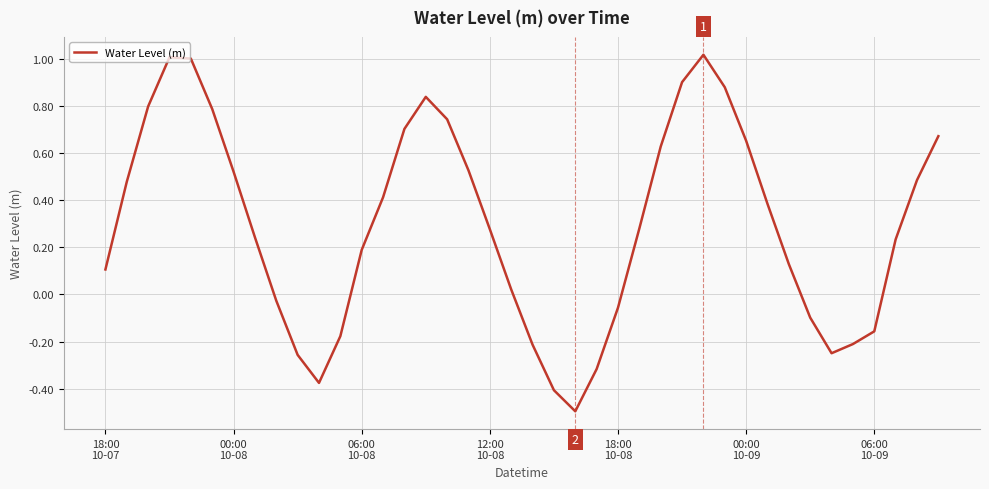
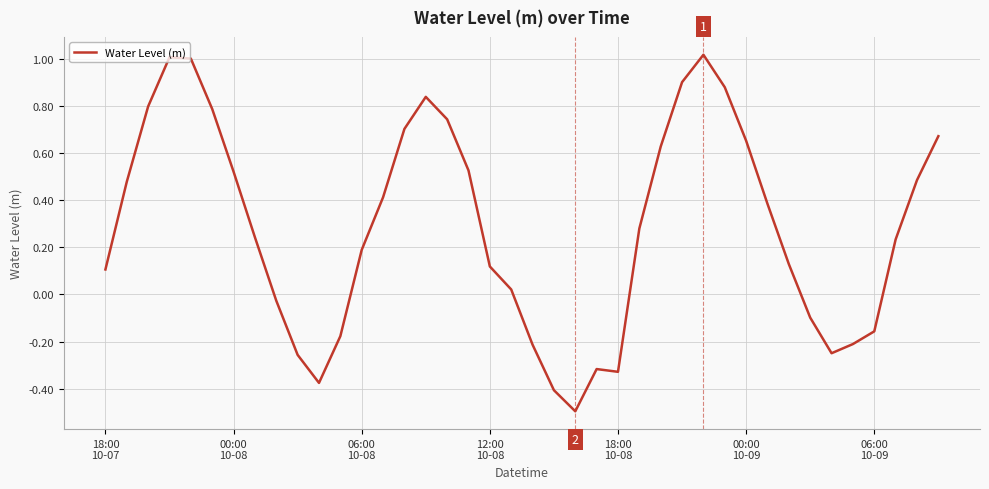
12:00 10-08: 0.28 -> 0.12
18:00 10-08: -0.06 -> -0.33
